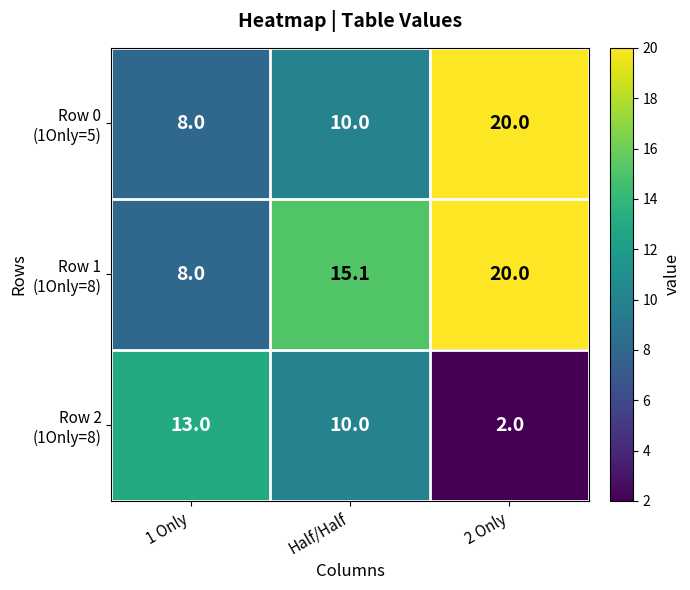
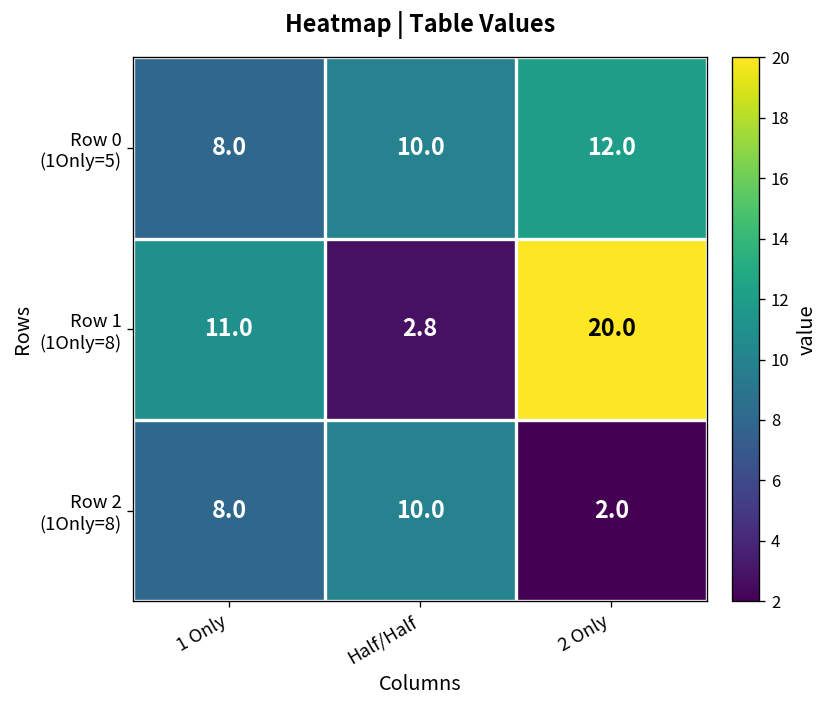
Row 0 (1Only=5), 2 Only: 20.0 -> 12.0
Row 1 (1Only=8), 1 Only: 8.0 -> 11.0
Row 1 (1Only=8), Half/Half: 15.1 -> 2.8
Row 2 (1Only=8), 1 Only: 13.0 -> 8.0
